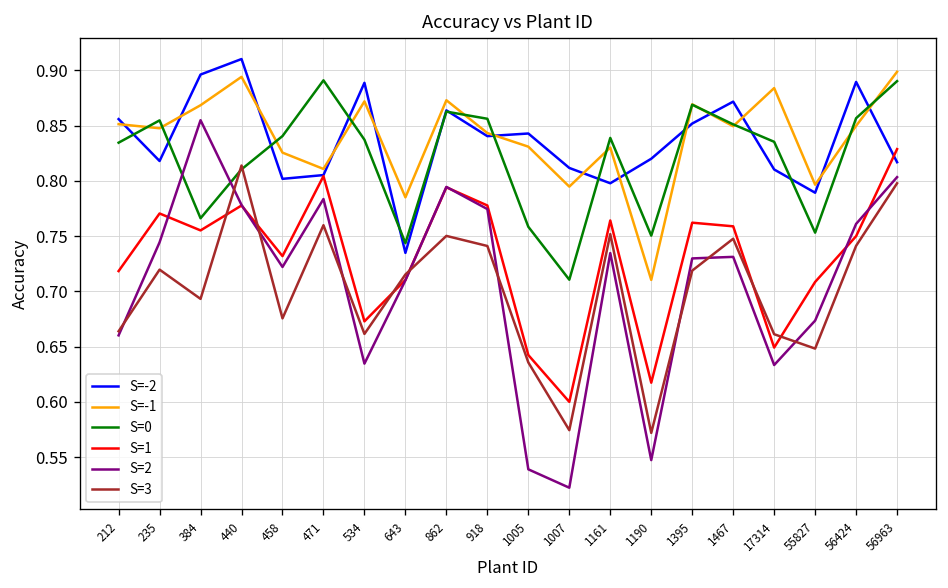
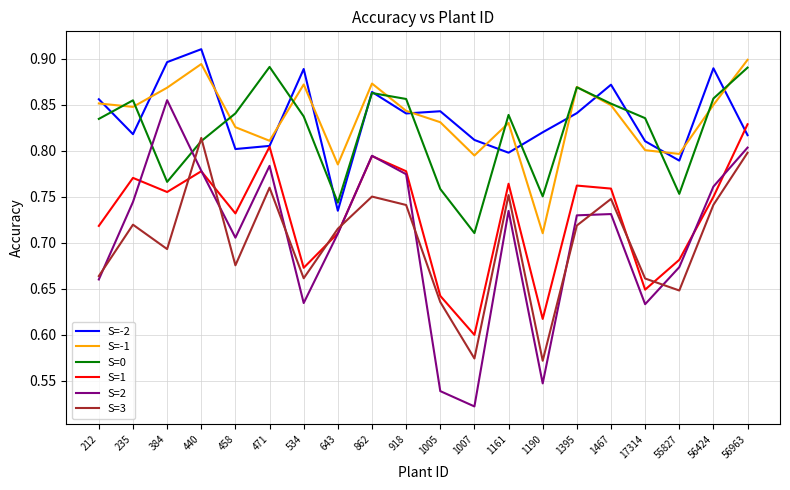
S=2, 458: 0.72 -> 0.71
S=-2, 1395: 0.85 -> 0.84
S=-1, 17314: 0.88 -> 0.80
S=1, 55827: 0.71 -> 0.68
